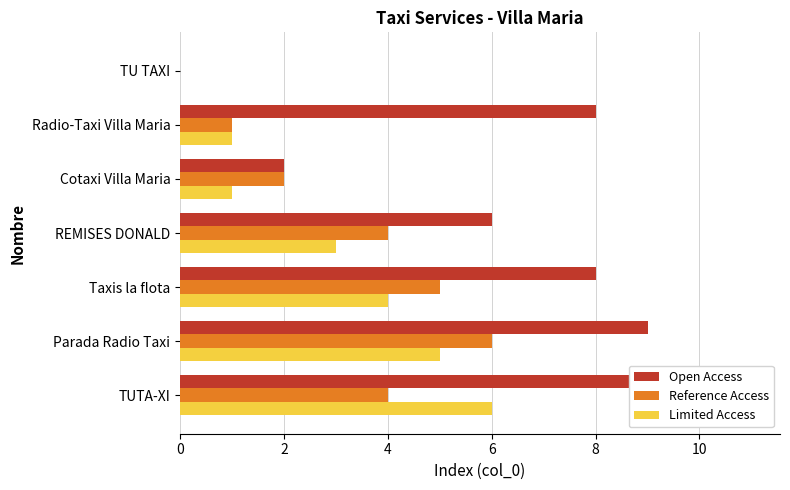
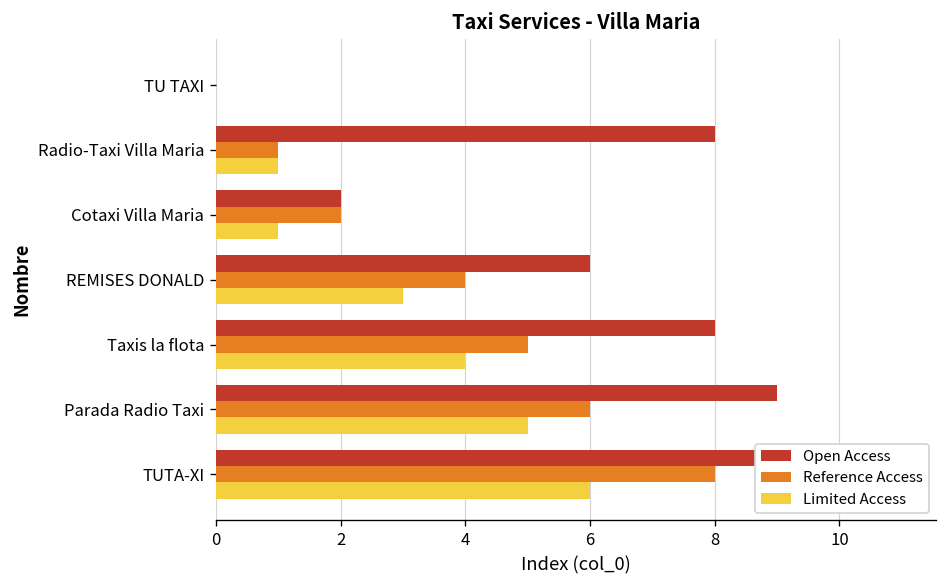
Reference Access, TUTA-XI: 4 -> 8
